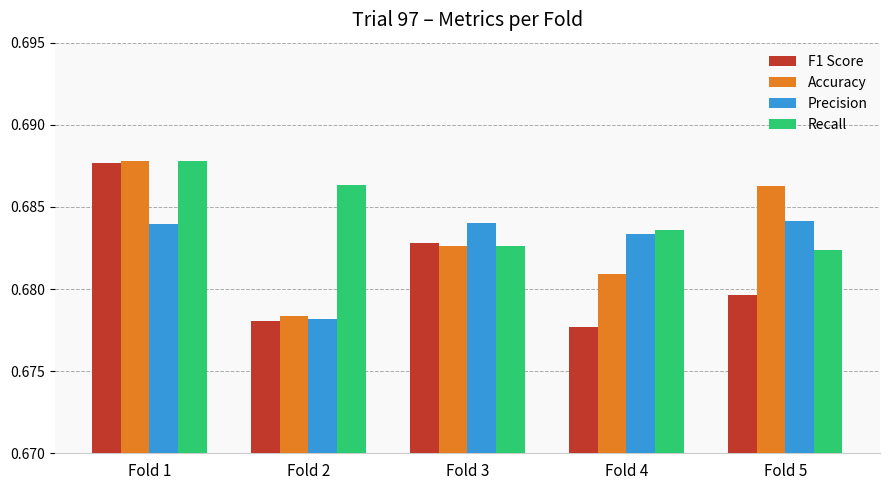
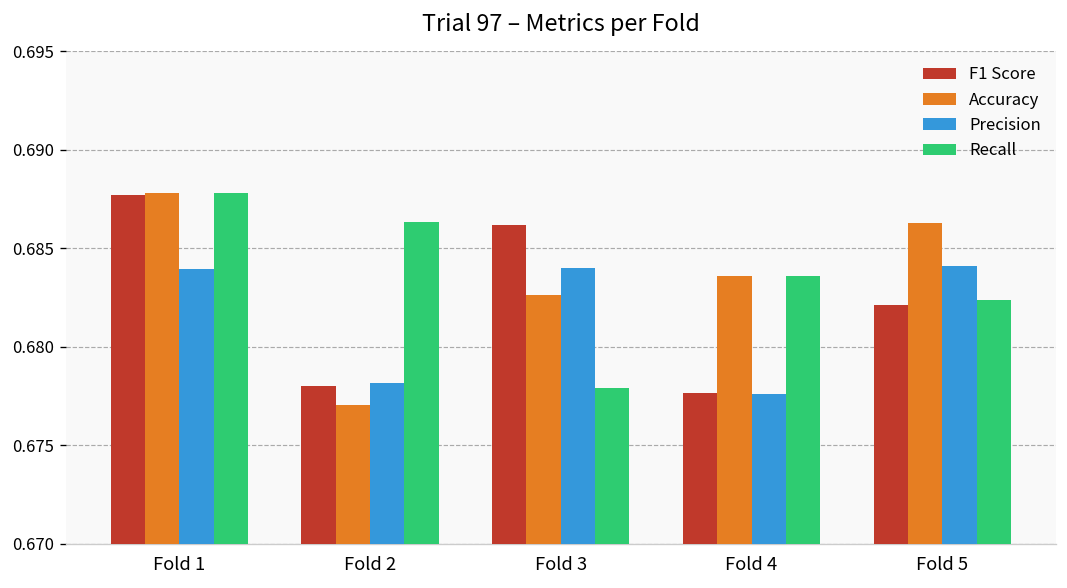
Accuracy, Fold 2: 0.6784 -> 0.6770
F1 Score, Fold 3: 0.6828 -> 0.6862
Recall, Fold 3: 0.6826 -> 0.6779
Accuracy, Fold 4: 0.6809 -> 0.6836
Precision, Fold 4: 0.6834 -> 0.6776
F1 Score, Fold 5: 0.6796 -> 0.6821
